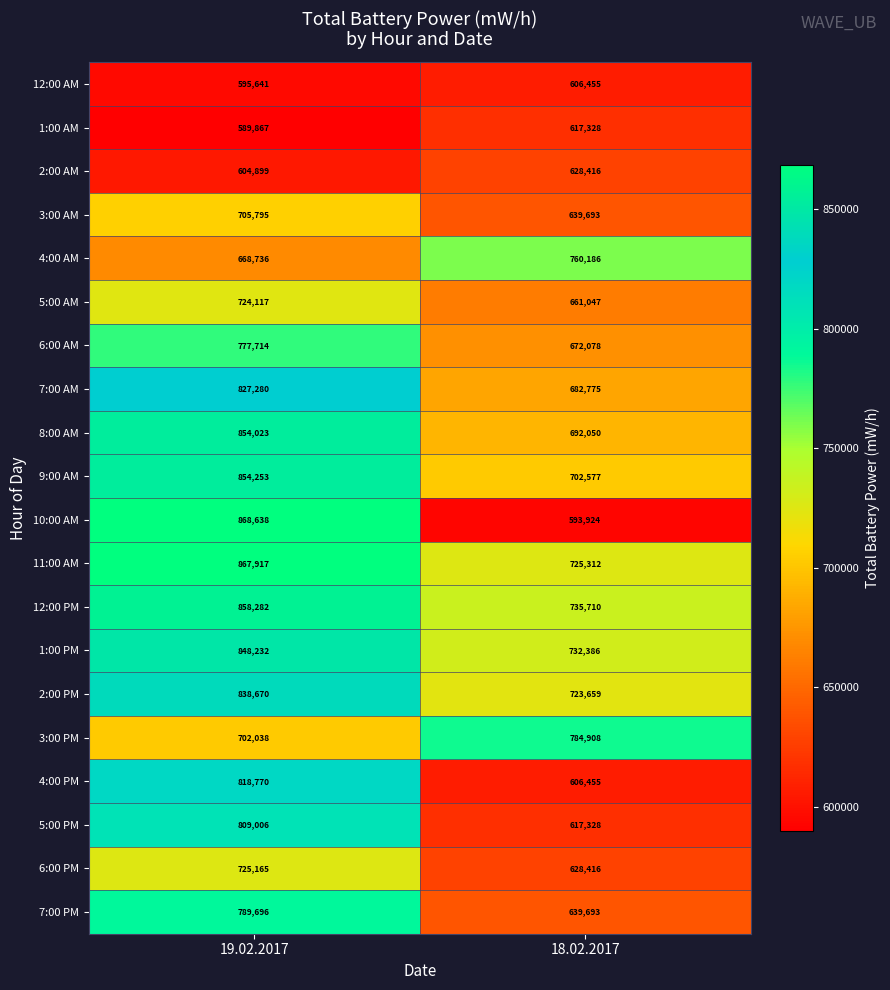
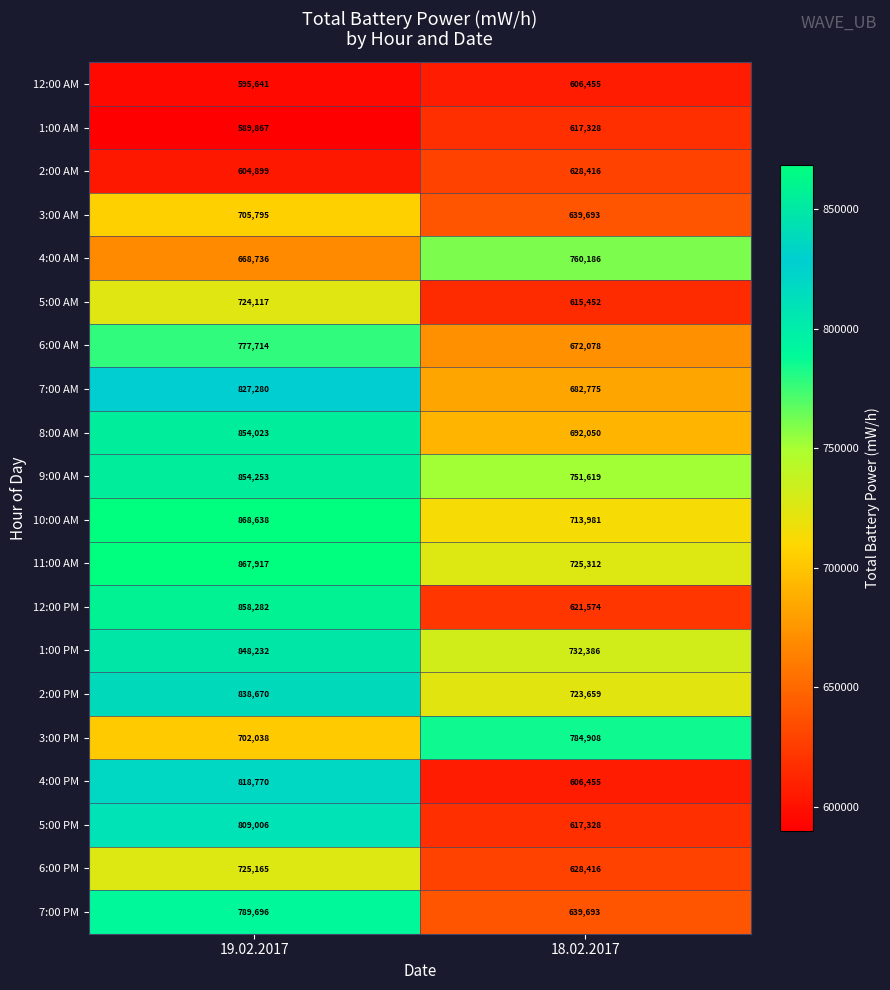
5:00 AM, 18.02.2017: 661,047 -> 615,452
9:00 AM, 18.02.2017: 702,577 -> 751,619
10:00 AM, 18.02.2017: 593,924 -> 713,981
12:00 PM, 18.02.2017: 735,710 -> 621,574
